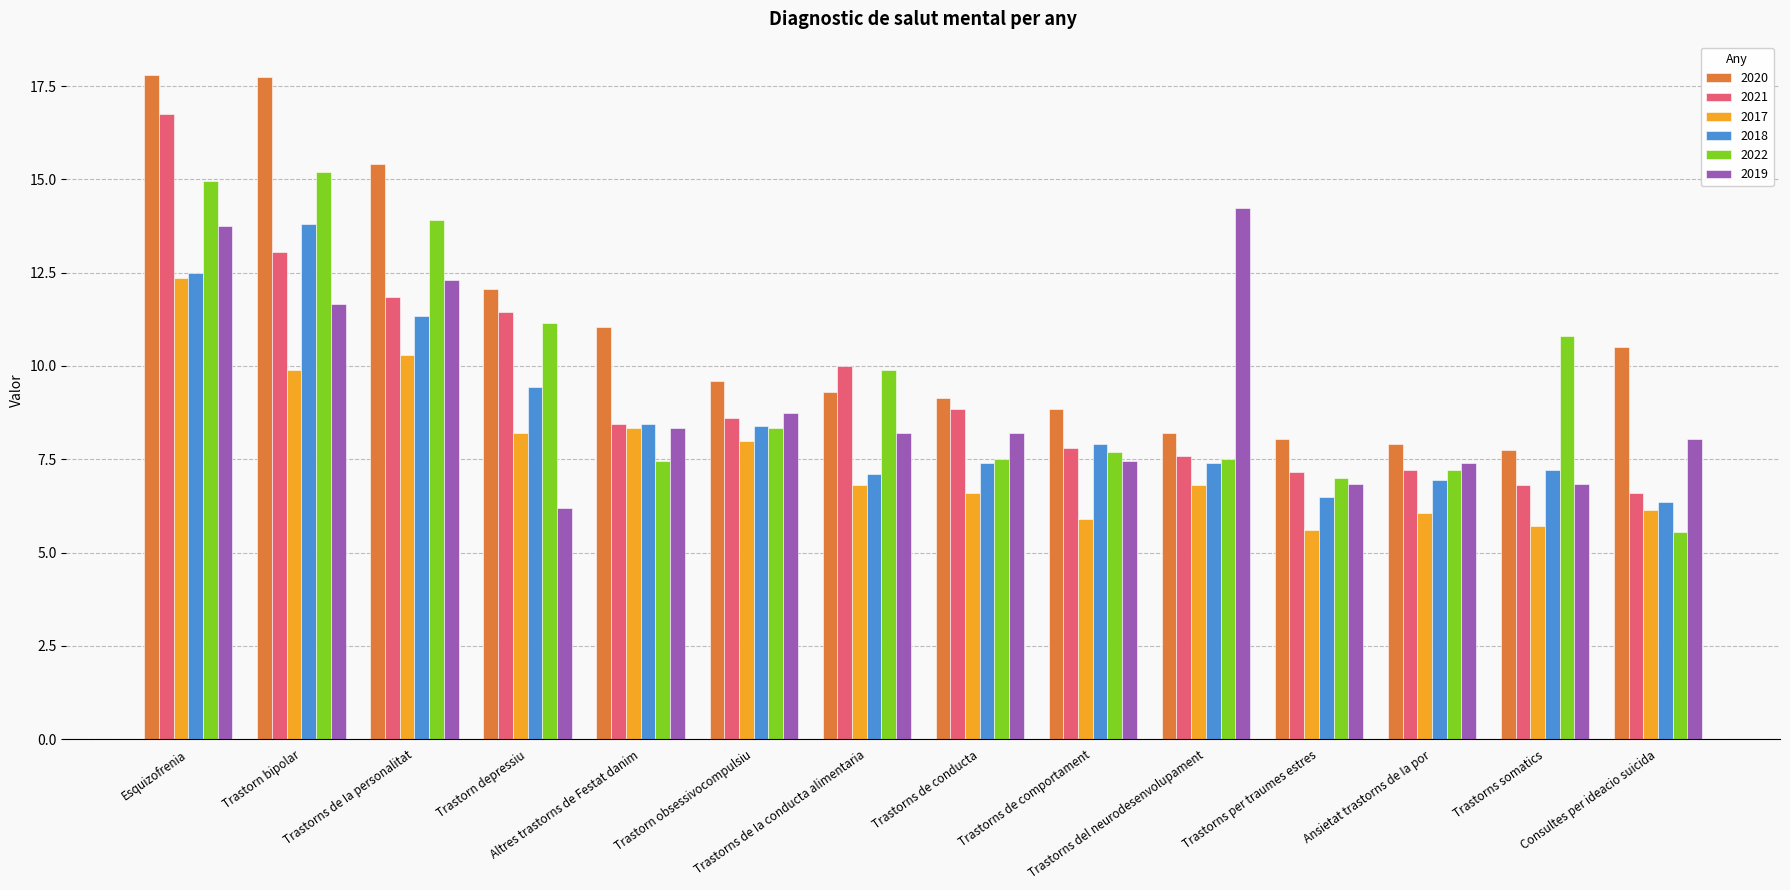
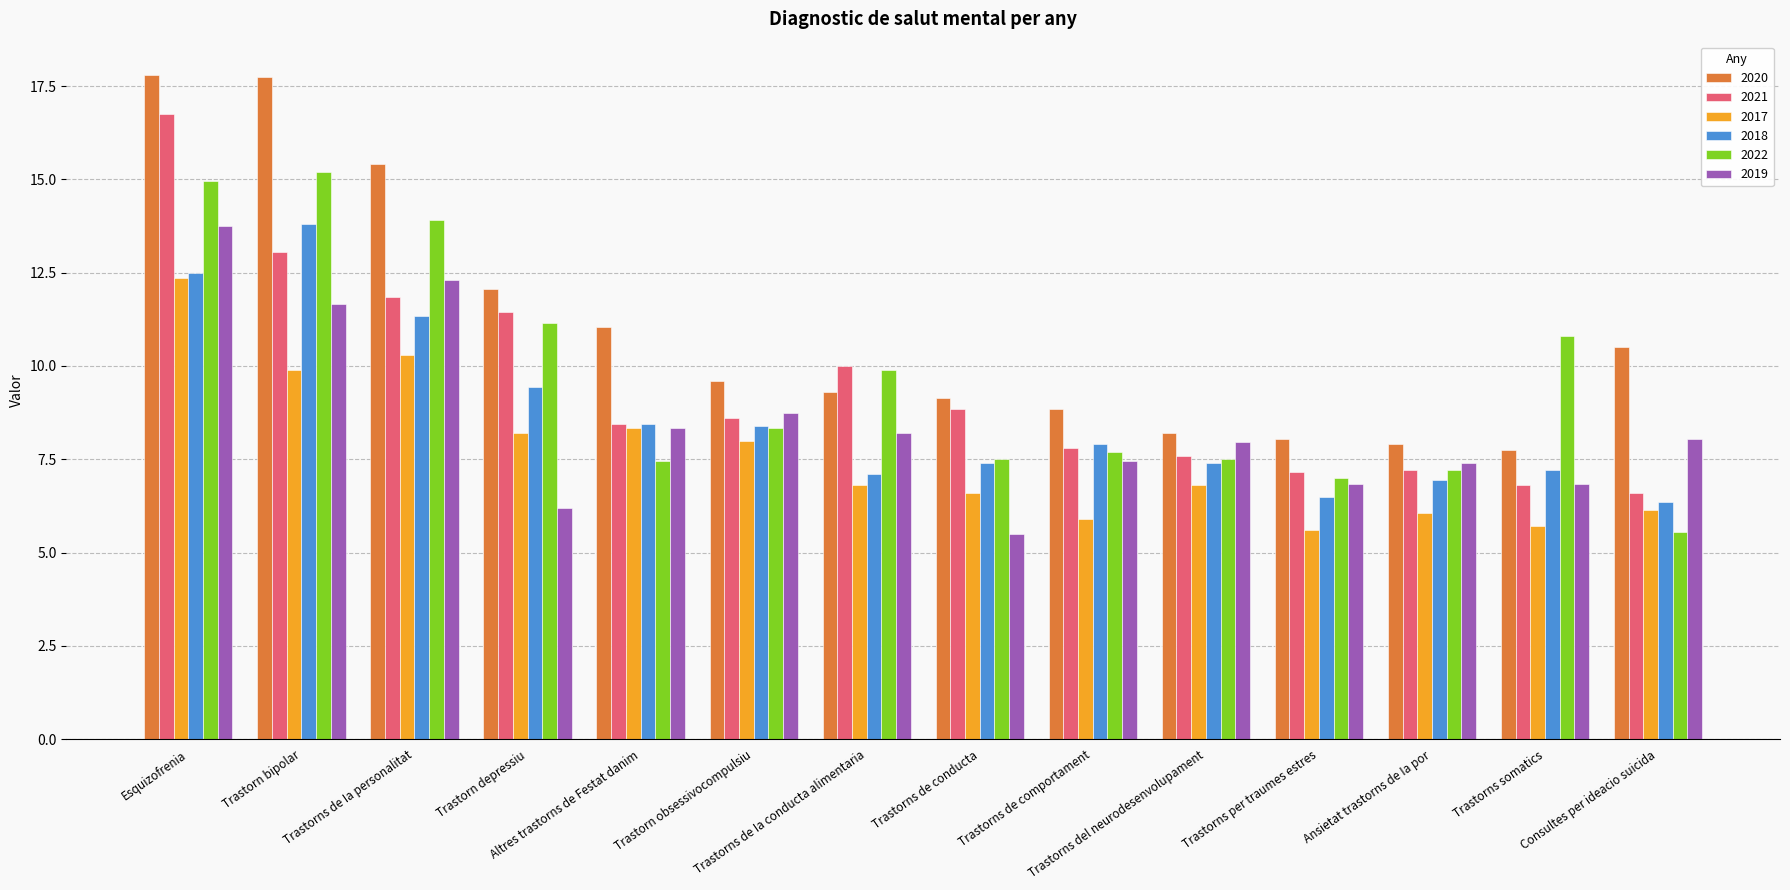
2019, Trastorns de conducta: 8.2 -> 5.5
2019, Trastorns del neurodesenvolupament: 14.2 -> 8.0
